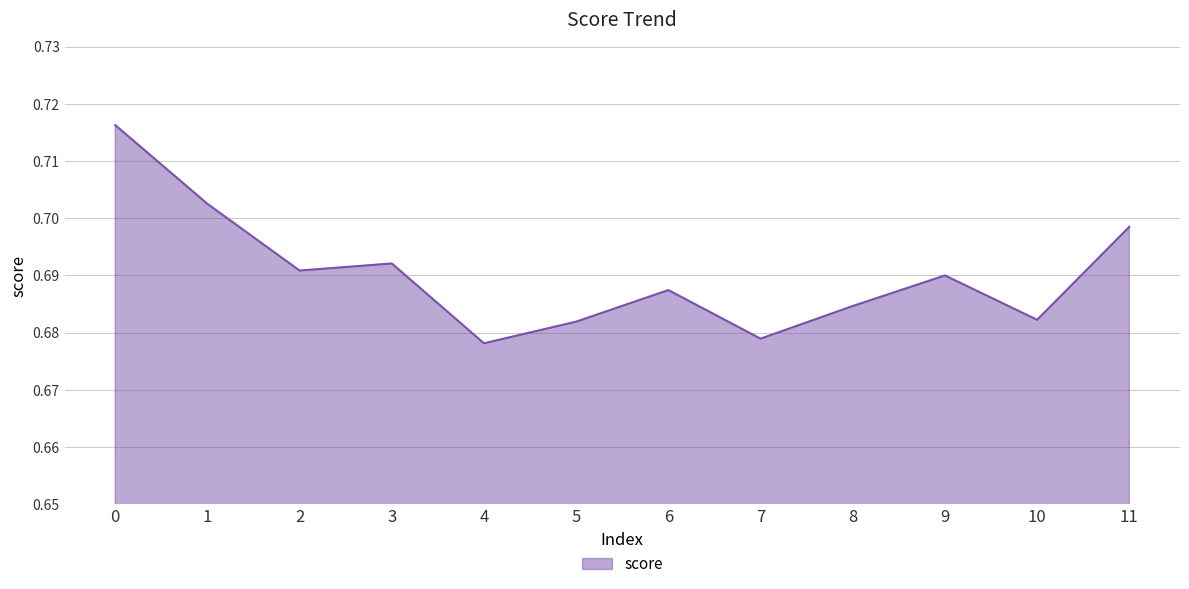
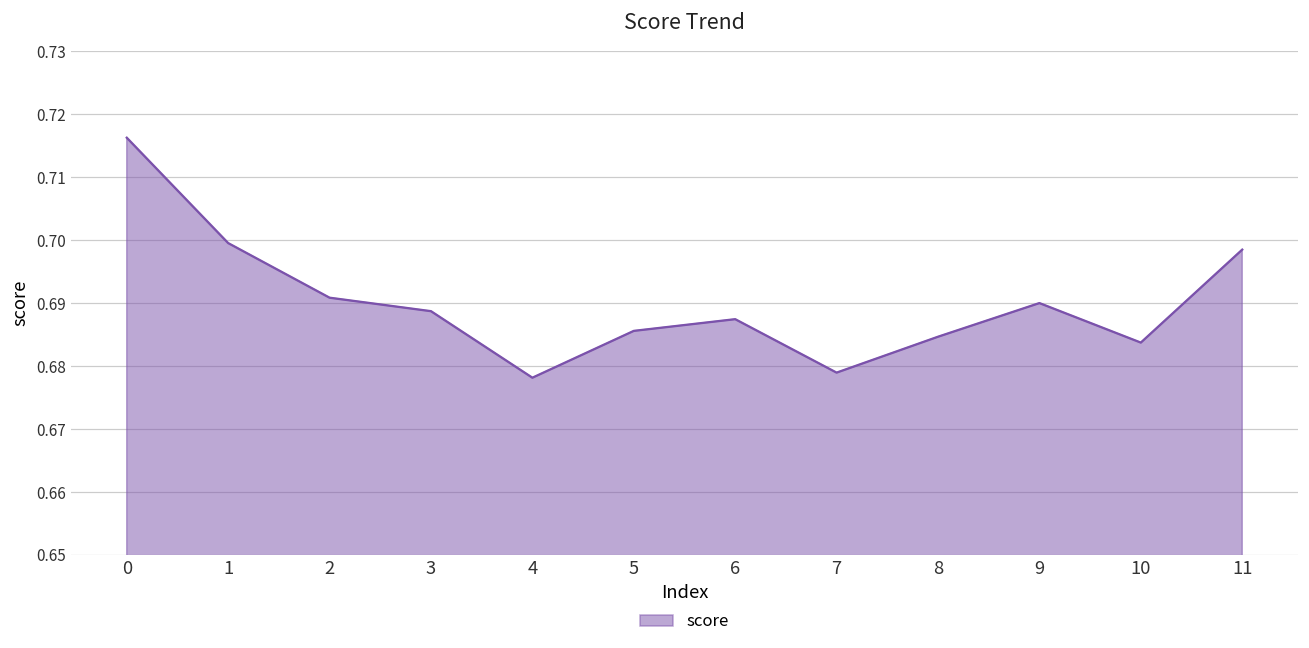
1: 0.703 -> 0.700
3: 0.692 -> 0.689
5: 0.682 -> 0.686
10: 0.682 -> 0.684
